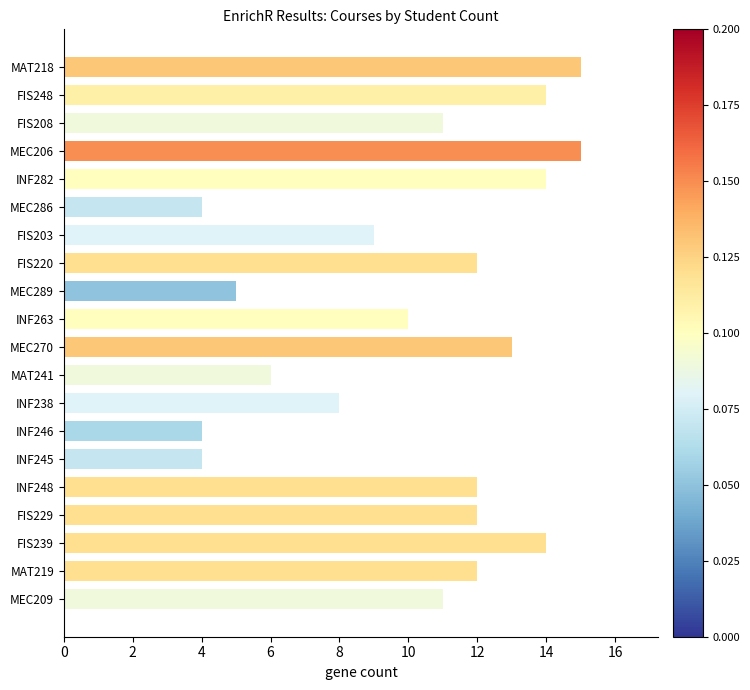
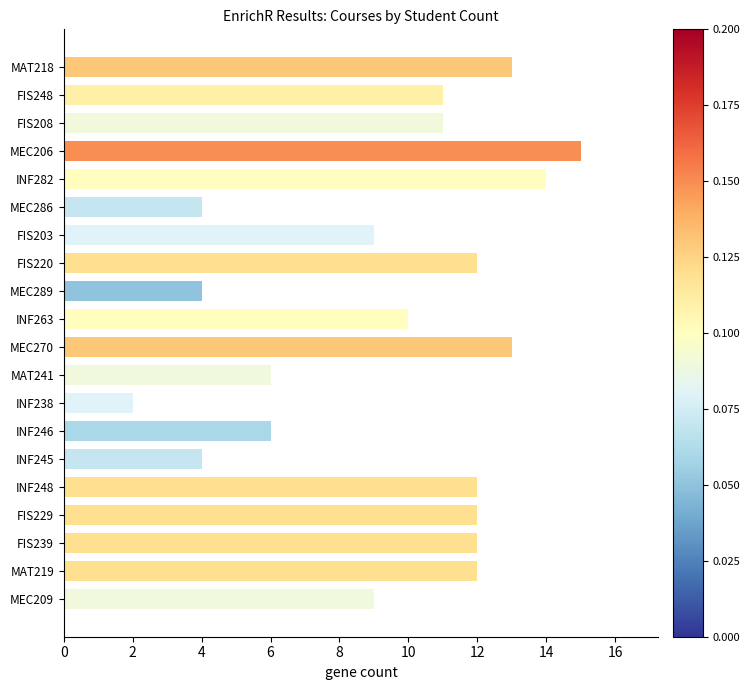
MAT218: 15 -> 13
FIS248: 14 -> 11
MEC289: 5 -> 4
INF238: 8 -> 2
INF246: 4 -> 6
FIS239: 14 -> 12
MEC209: 11 -> 9
